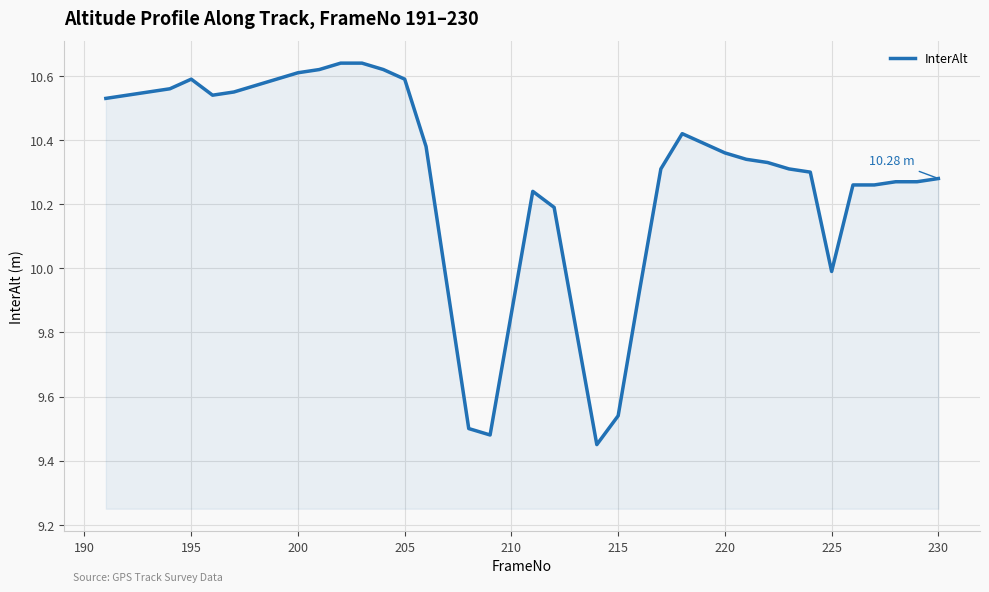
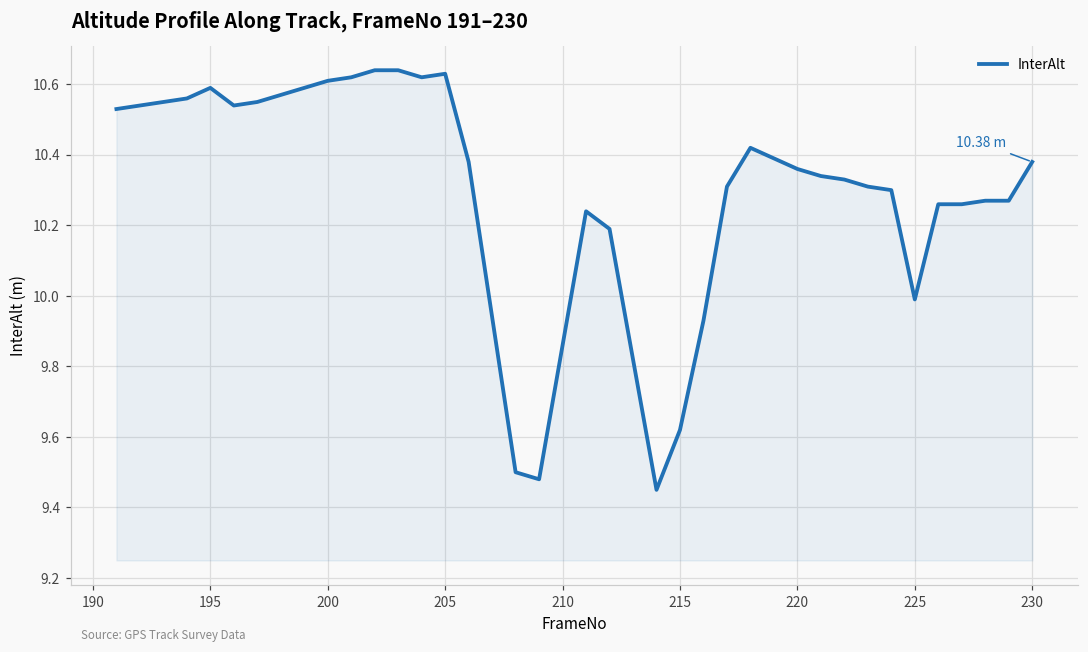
205: 10.59 -> 10.63
215: 9.54 -> 9.62
230: 10.28 -> 10.38
